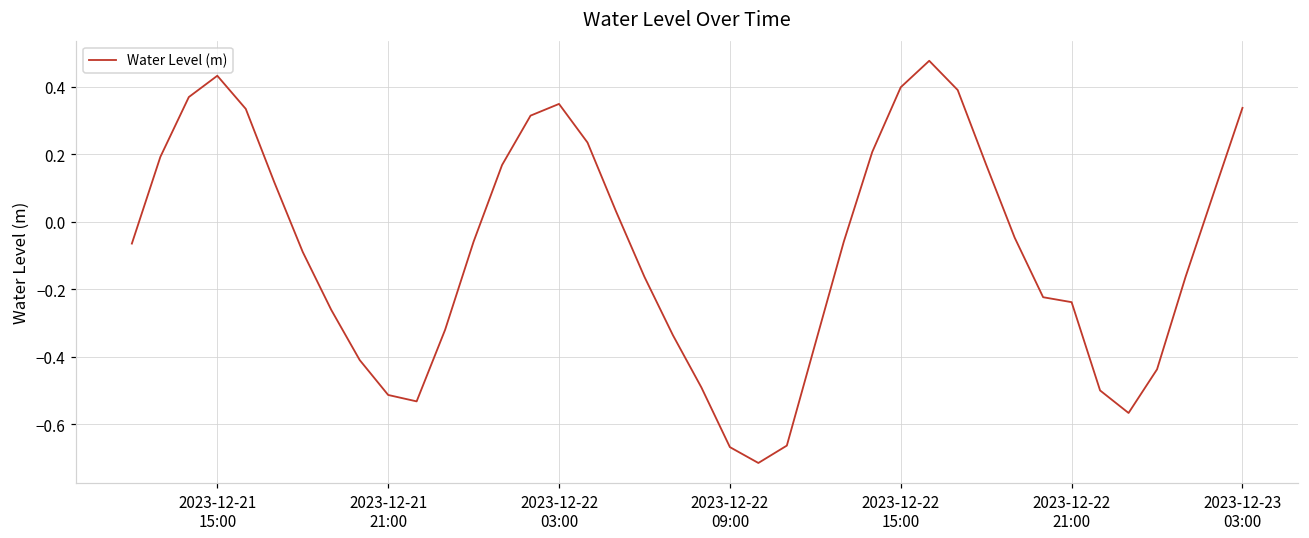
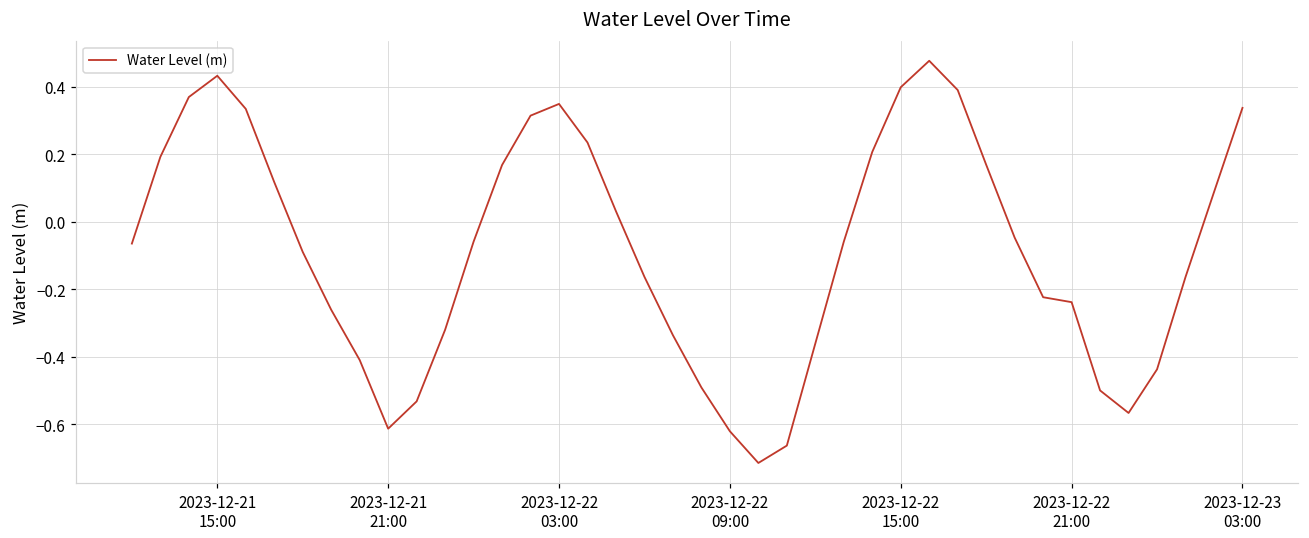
2023-12-21 21:00: -0.51 -> -0.61
2023-12-22 09:00: -0.67 -> -0.62
